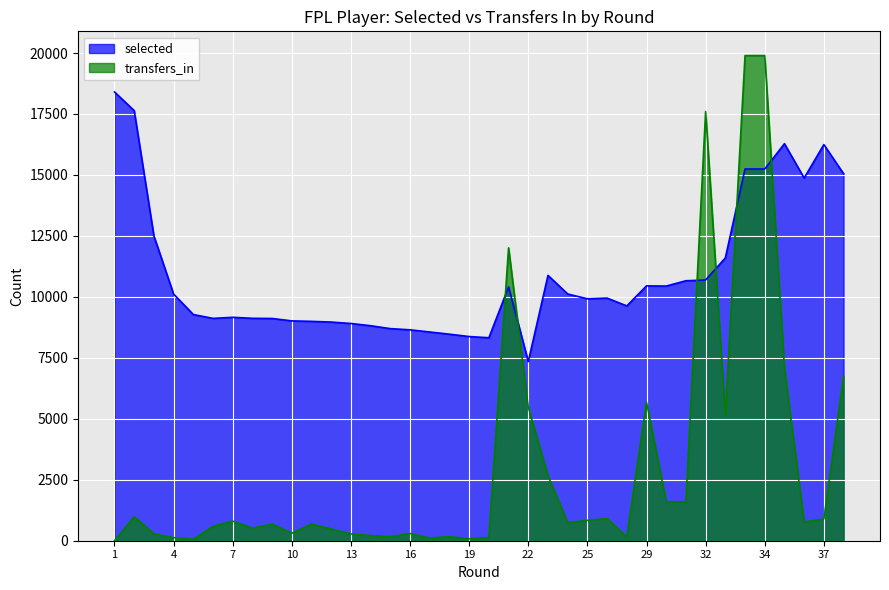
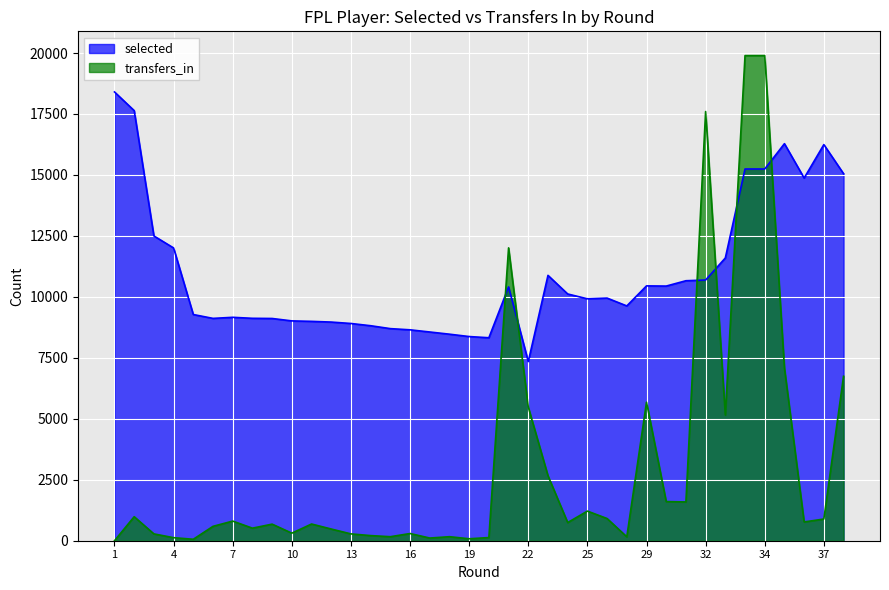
selected, 4: 10100 -> 12000
transfers_in, 25: 800 -> 1200
